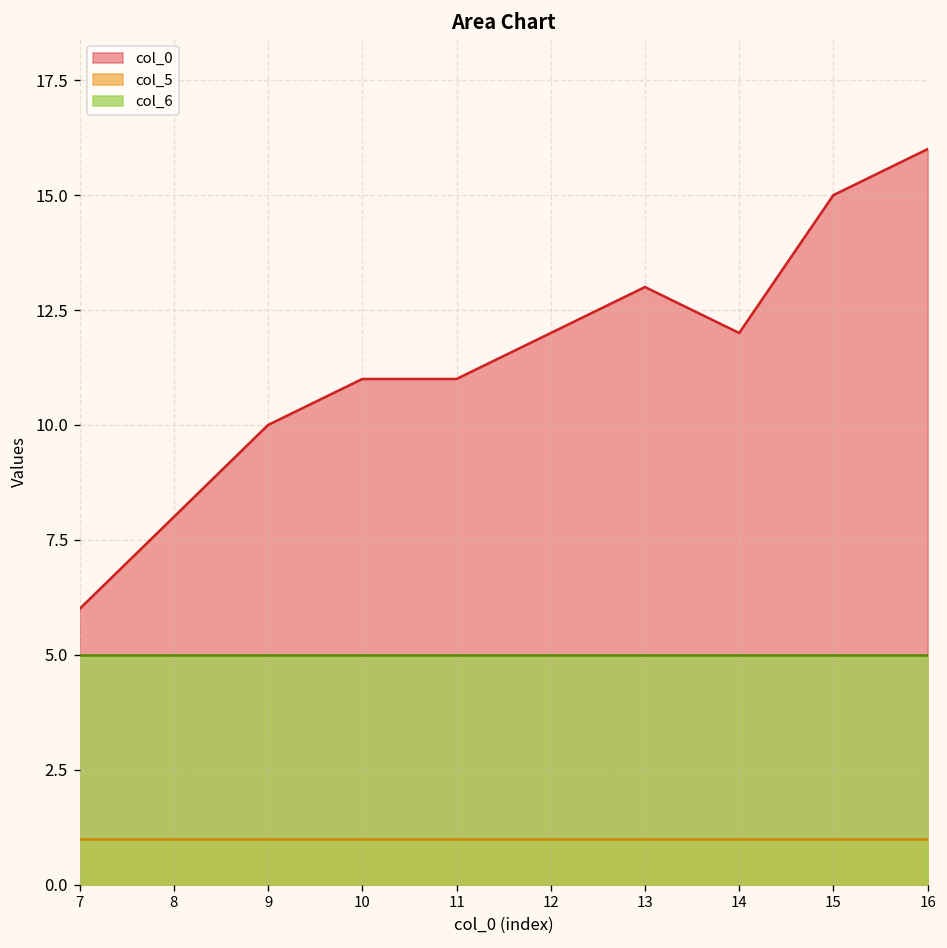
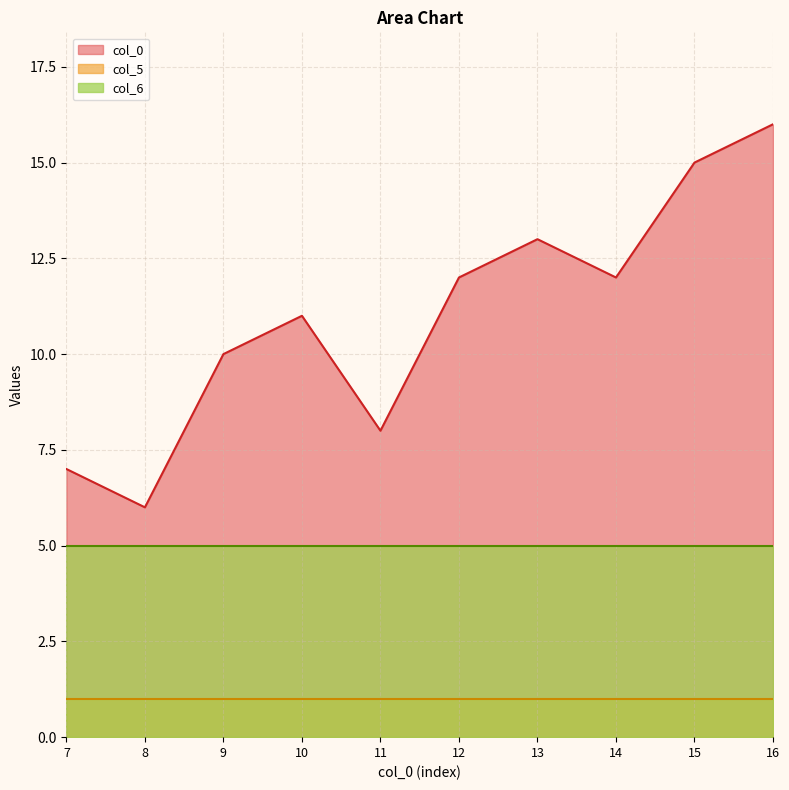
col_0, 7: 6 -> 7
col_0, 8: 8 -> 6
col_0, 11: 11 -> 8
